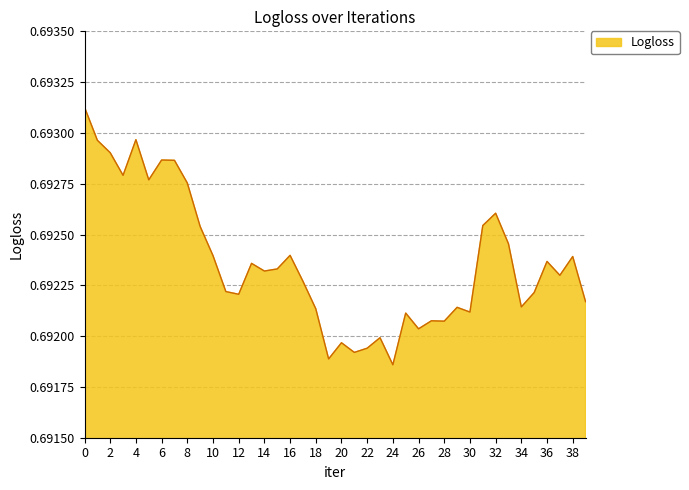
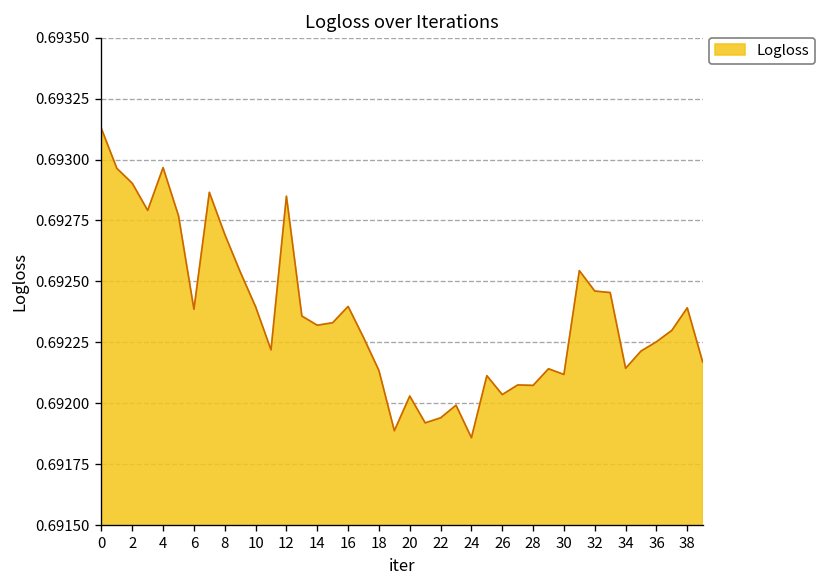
6: 0.69287 -> 0.69239
8: 0.69275 -> 0.69269
12: 0.69221 -> 0.69285
20: 0.69197 -> 0.69203
32: 0.69260 -> 0.69246
36: 0.69237 -> 0.69225
